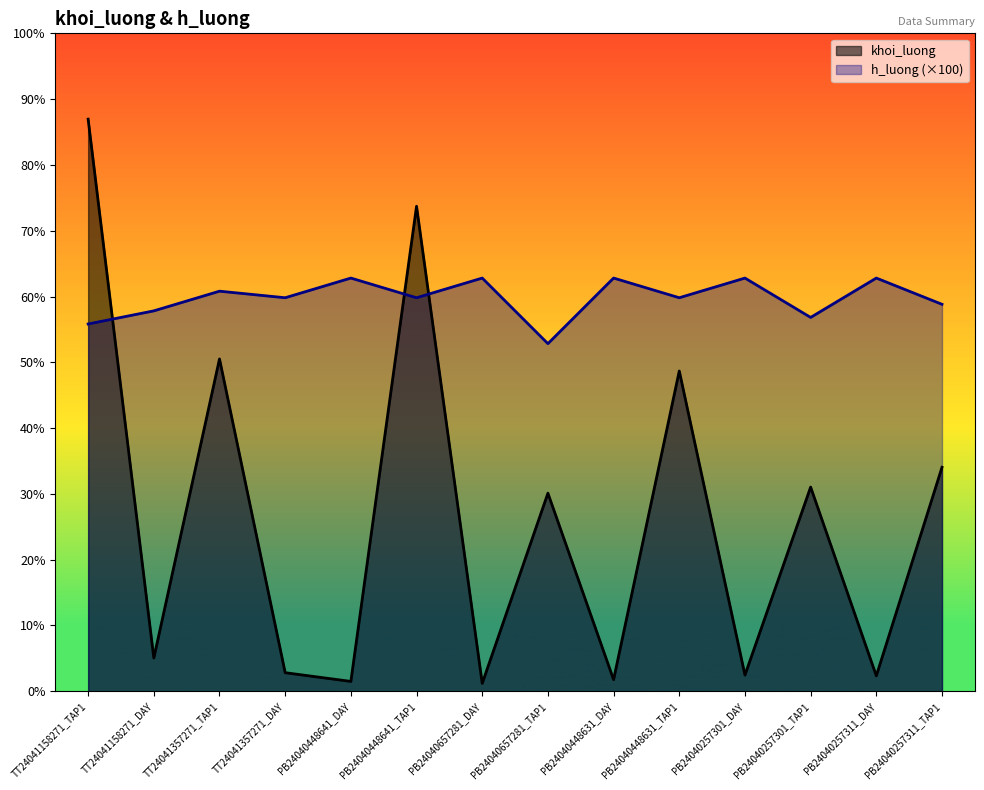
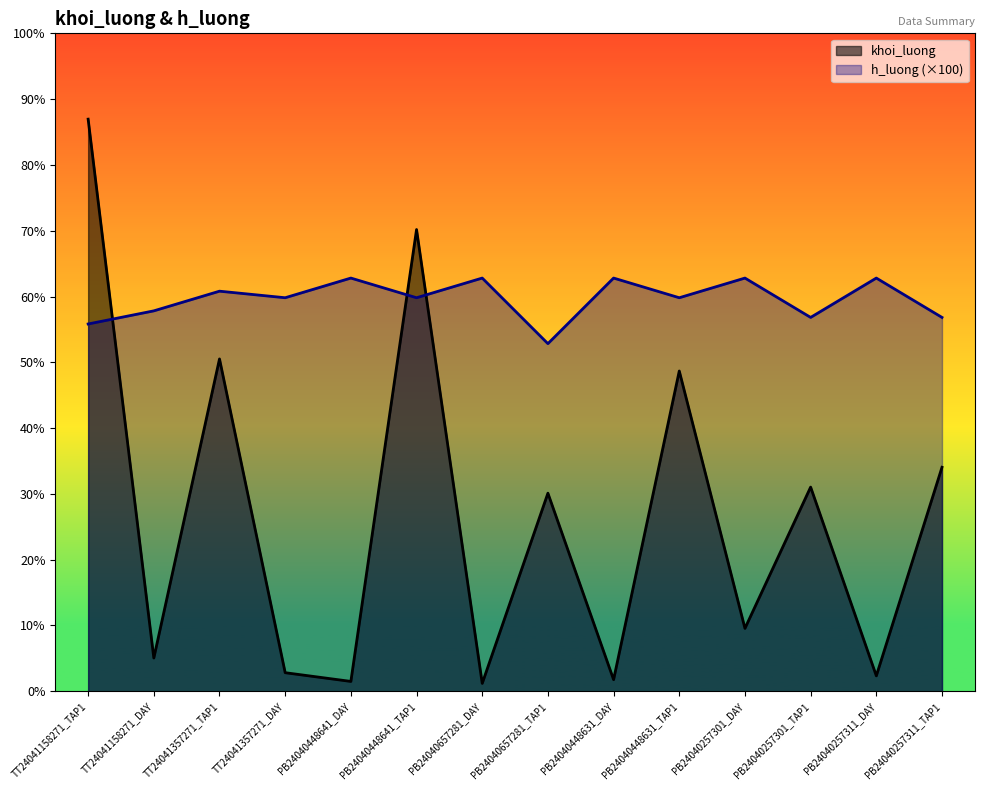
khoi_luong, PB24040448641_TAP1: 74% -> 70%
khoi_luong, PB24040257301_DAY: 2% -> 10%
h_luong (×100), PB24040257311_TAP1: 59% -> 57%
